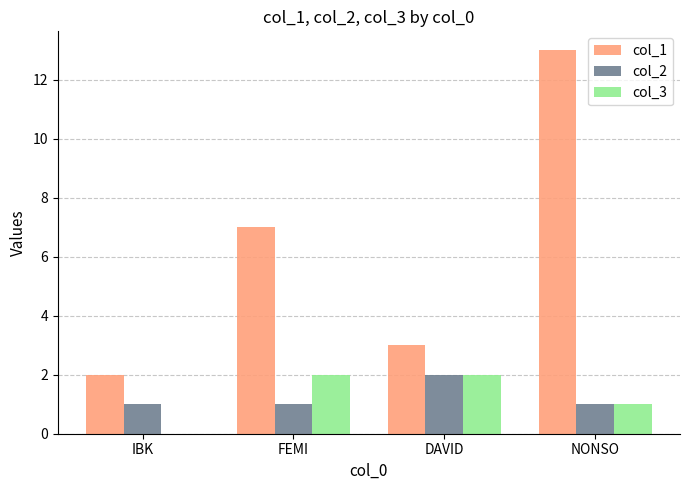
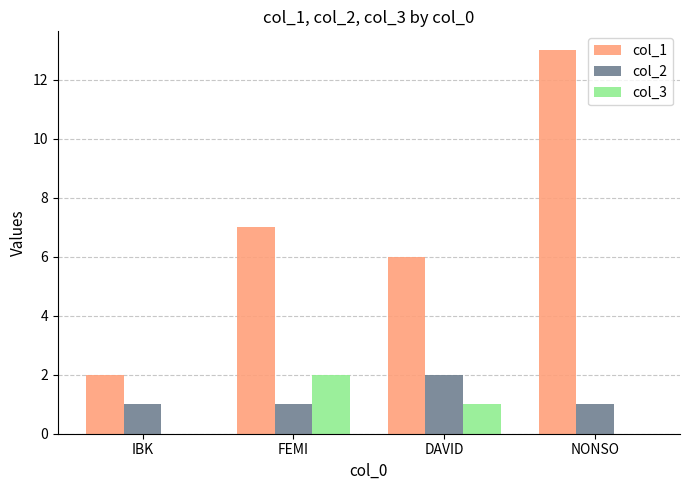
col_1, DAVID: 3 -> 6
col_3, DAVID: 2 -> 1
col_3, NONSO: 1 -> 0
